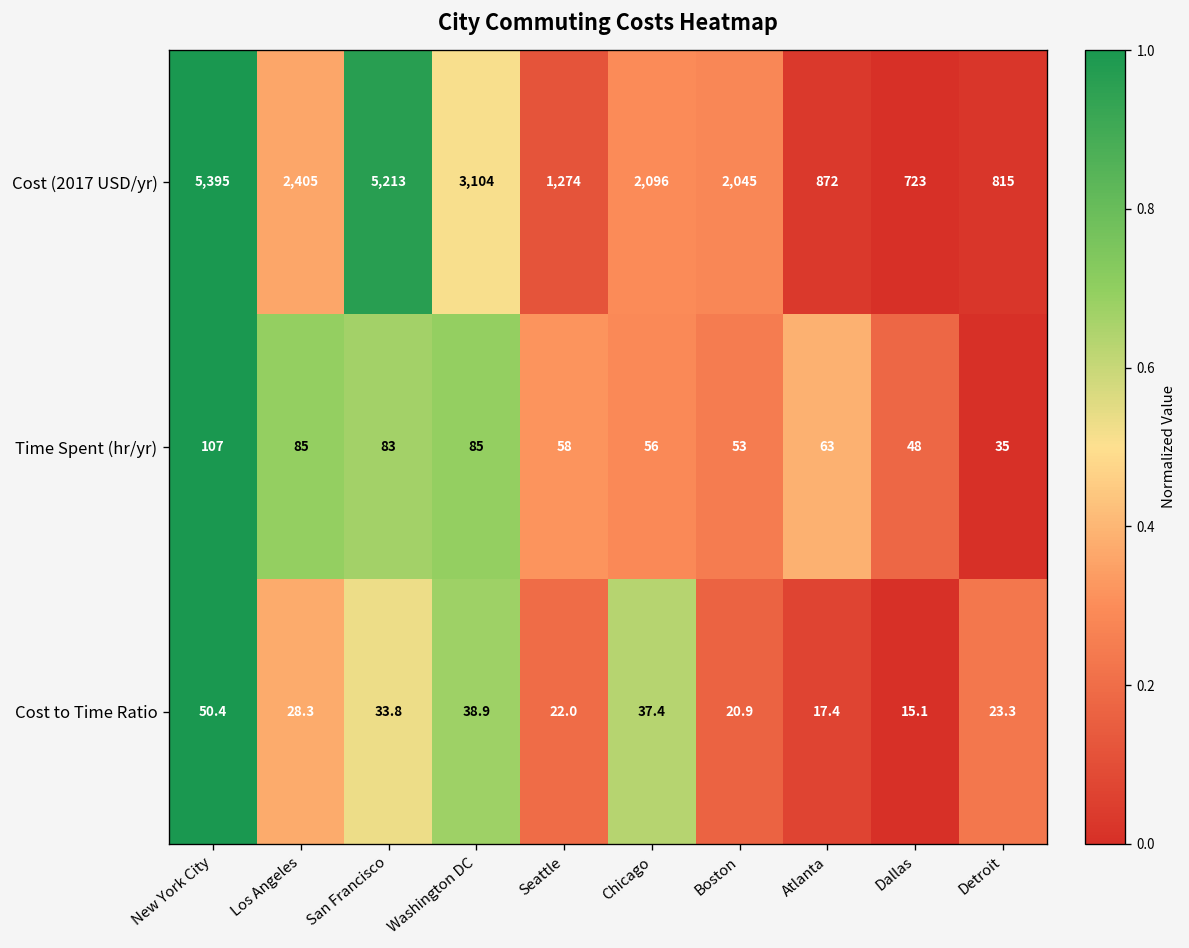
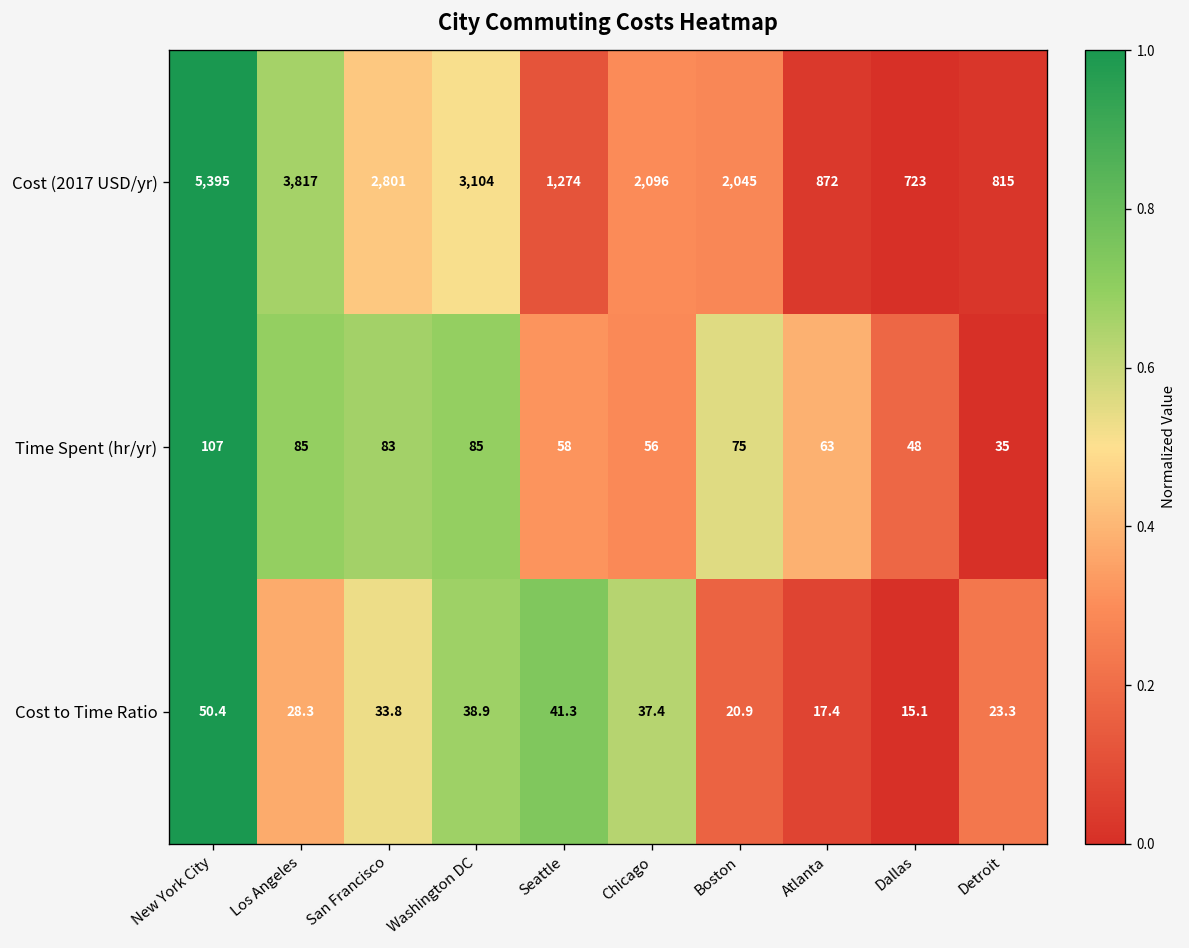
Cost (2017 USD/yr), Los Angeles: 2,405 -> 3,817
Cost (2017 USD/yr), San Francisco: 5,213 -> 2,801
Time Spent (hr/yr), Boston: 53 -> 75
Cost to Time Ratio, Seattle: 22.0 -> 41.3
